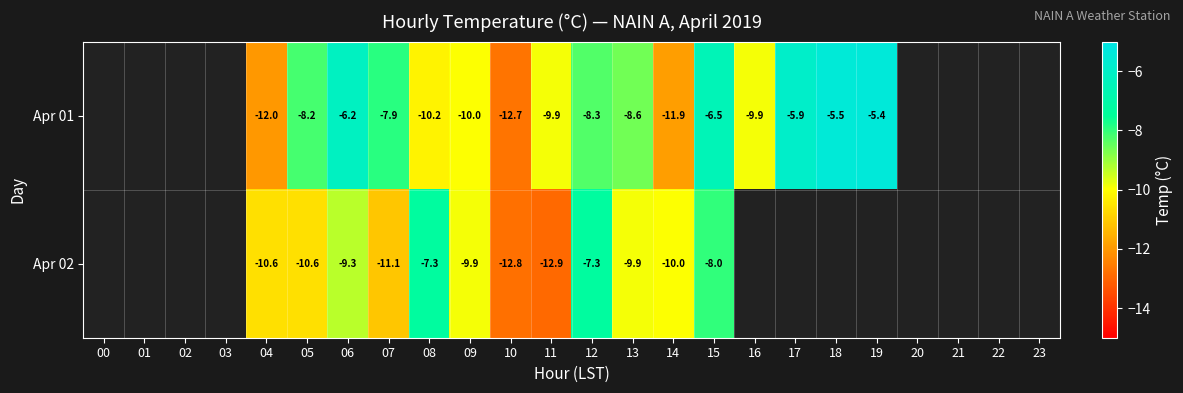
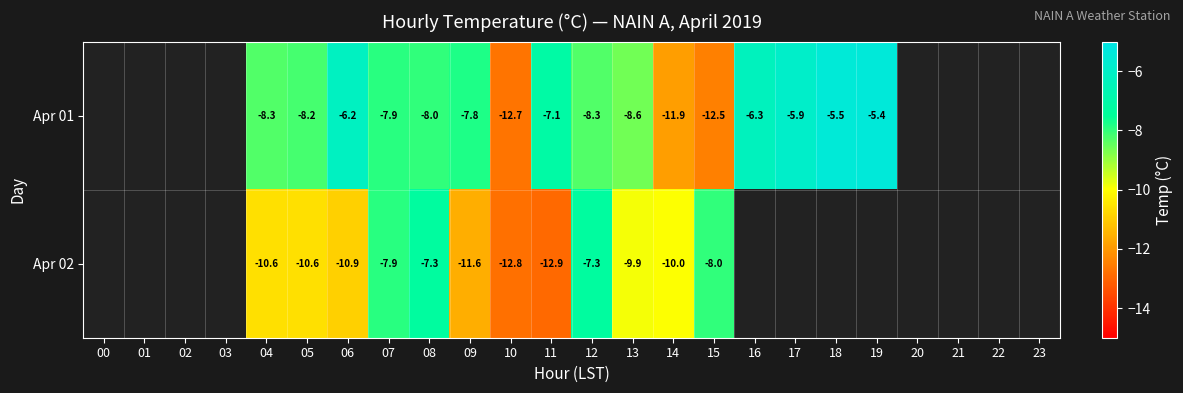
Apr 01, 04: -12.0 -> -8.3
Apr 01, 08: -10.2 -> -8.0
Apr 01, 09: -10.0 -> -7.8
Apr 01, 11: -9.9 -> -7.1
Apr 01, 15: -6.5 -> -12.5
Apr 01, 16: -9.9 -> -6.3
Apr 02, 06: -9.3 -> -10.9
Apr 02, 07: -11.1 -> -7.9
Apr 02, 09: -9.9 -> -11.6
